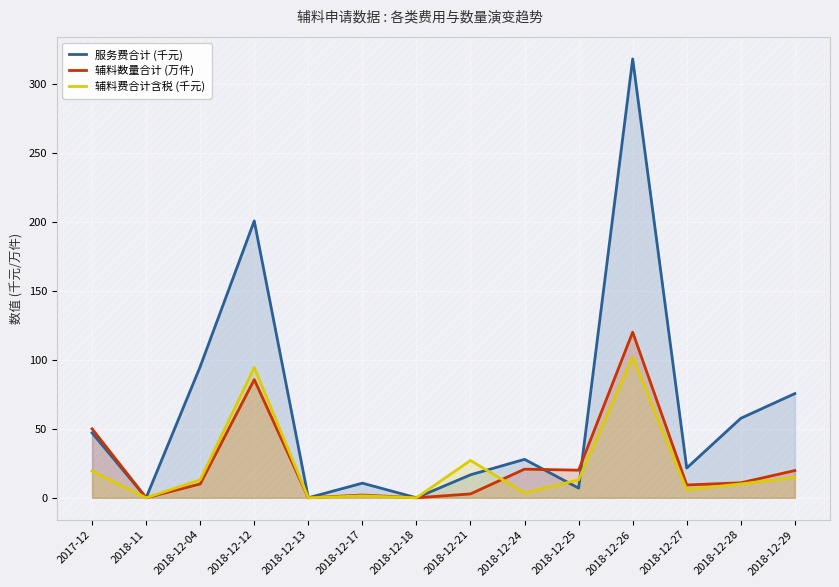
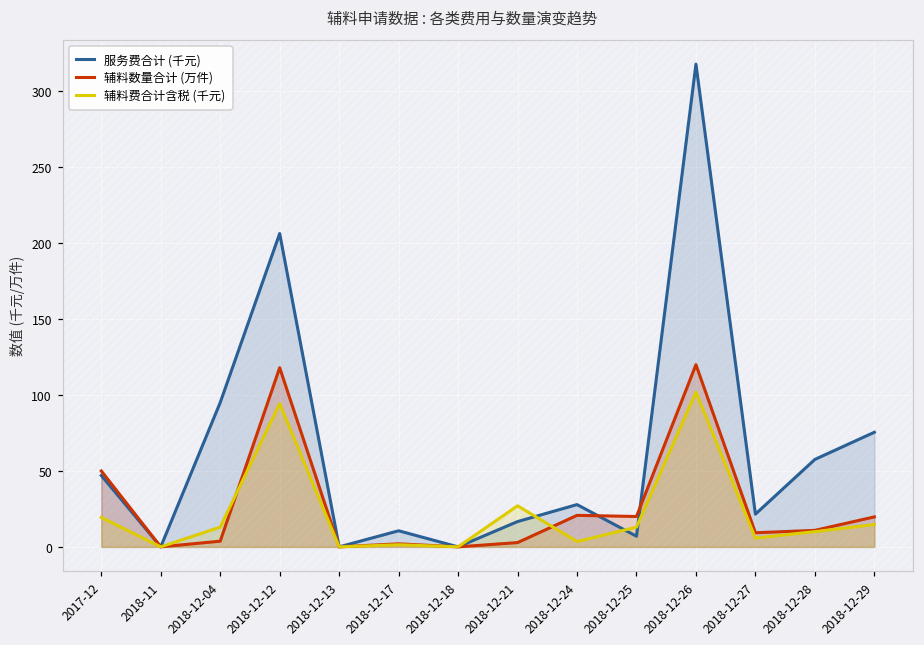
辅料数量合计 (万件), 2018-12-04: 10 -> 4
服务费合计 (千元), 2018-12-12: 201 -> 206
辅料数量合计 (万件), 2018-12-12: 86 -> 118
